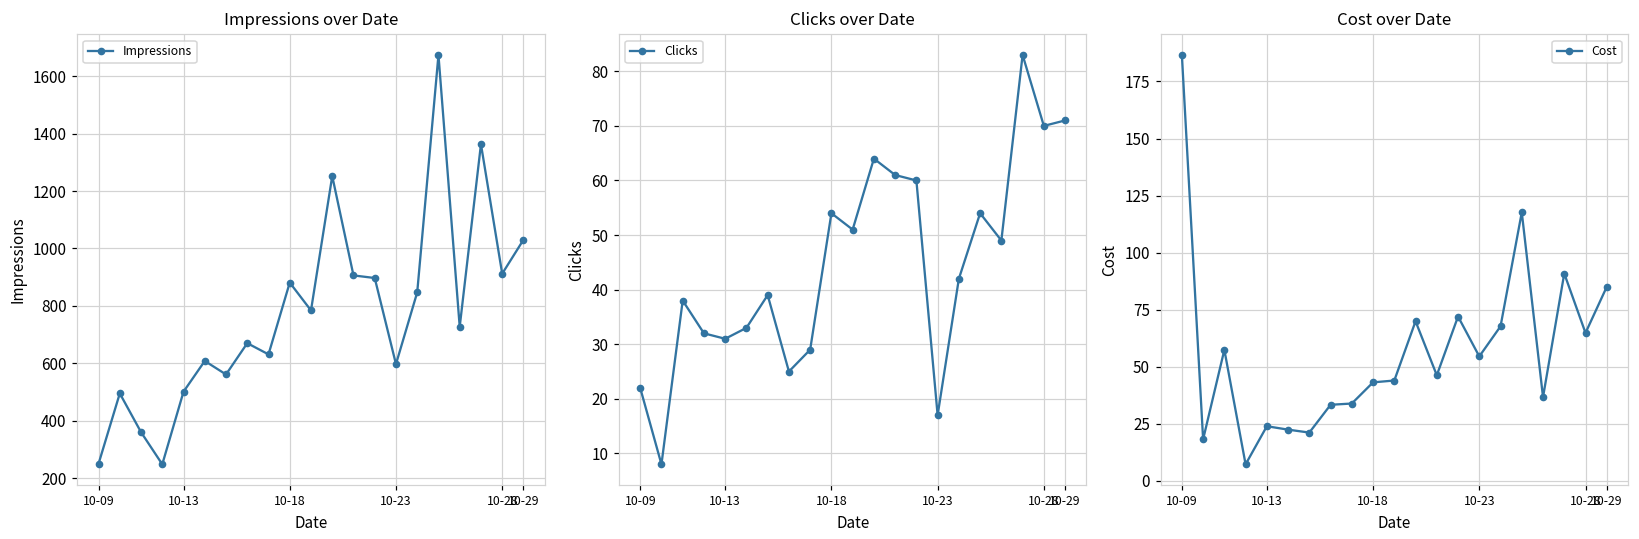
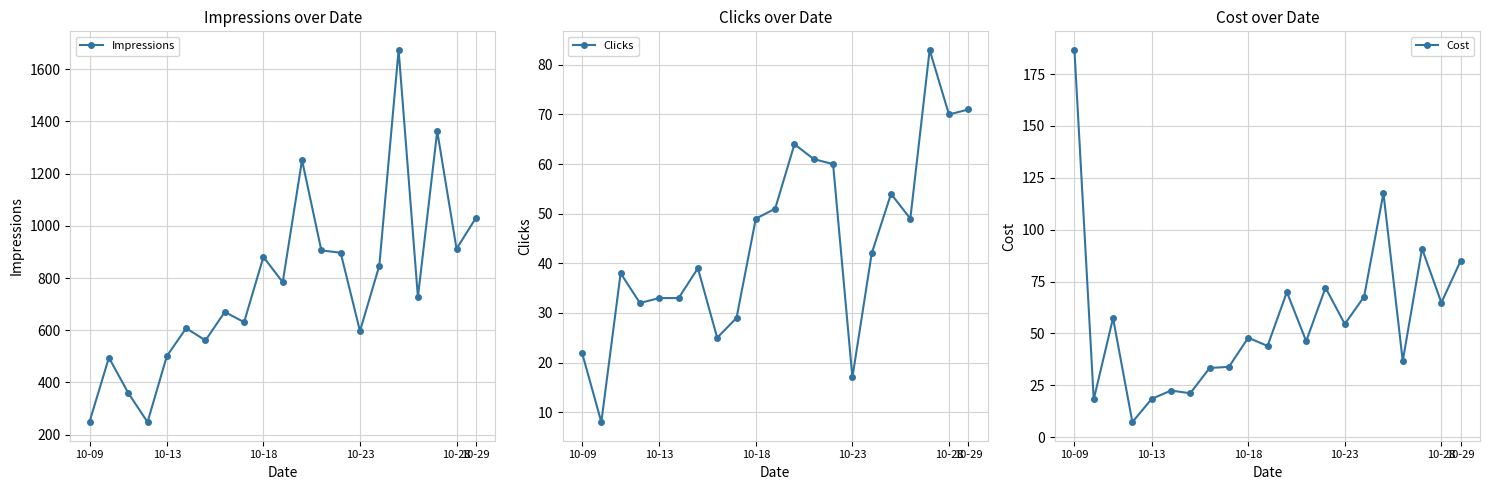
Clicks over Date, 10-13: 31 -> 33
Clicks over Date, 10-18: 54 -> 49
Cost over Date, 10-13: 24 -> 18
Cost over Date, 10-18: 43 -> 48
